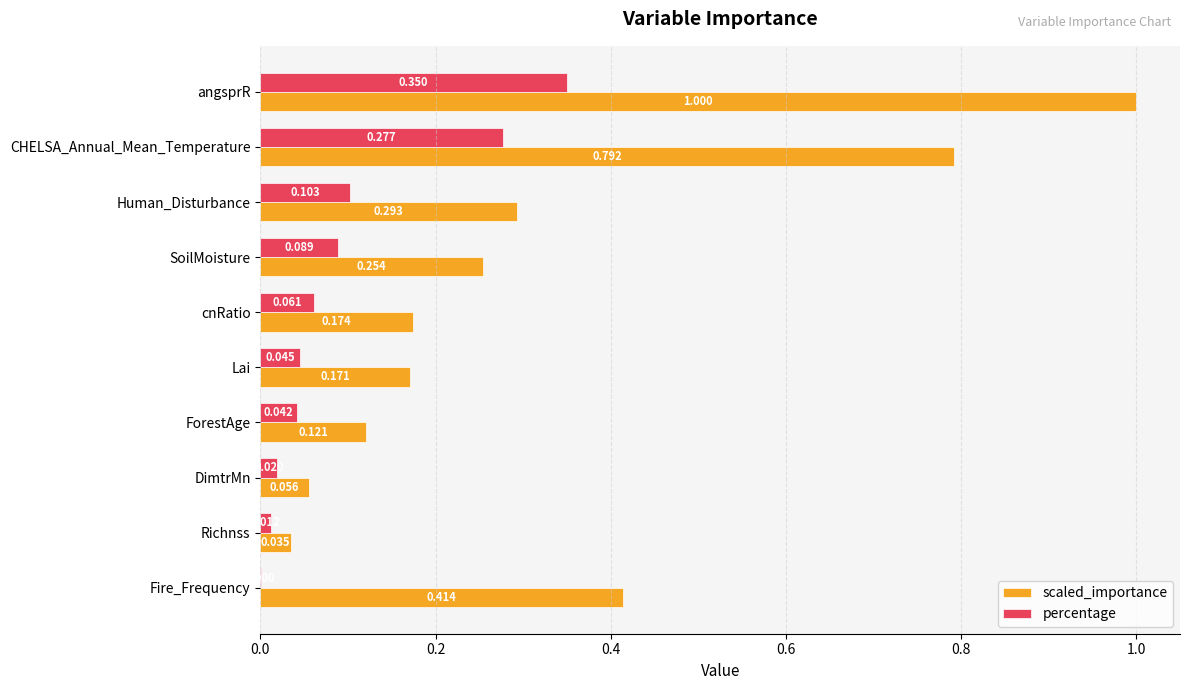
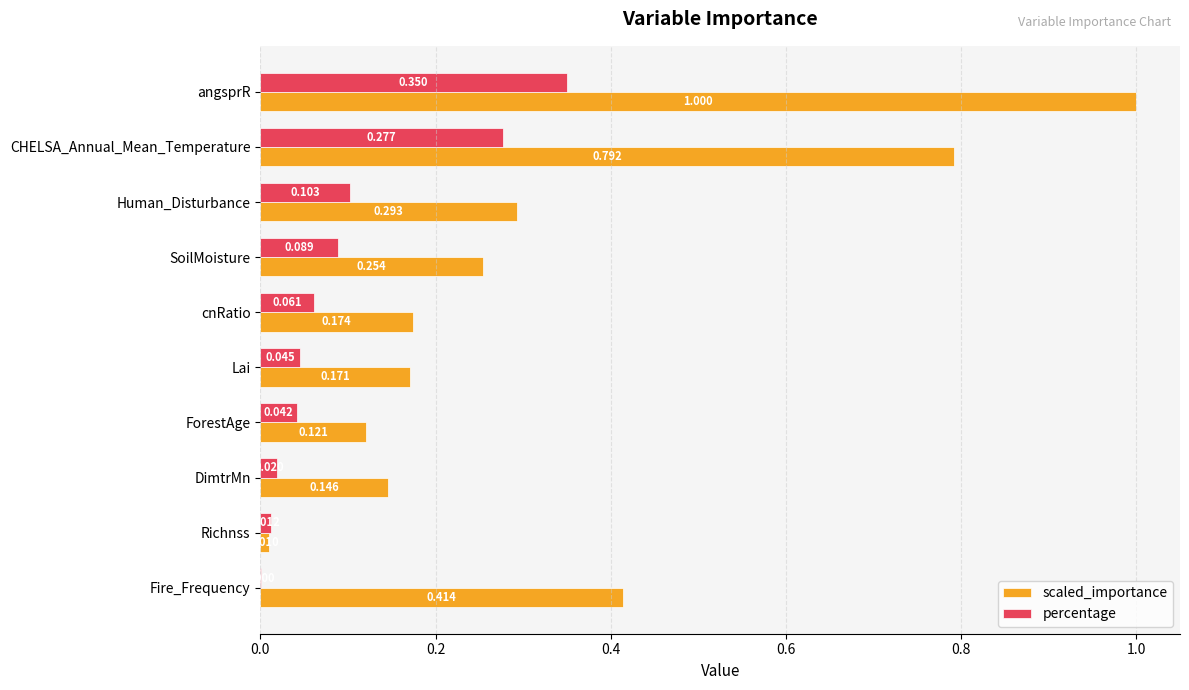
scaled_importance, DimtrMn: 0.056 -> 0.146
scaled_importance, Richnss: 0.04 -> 0.01
